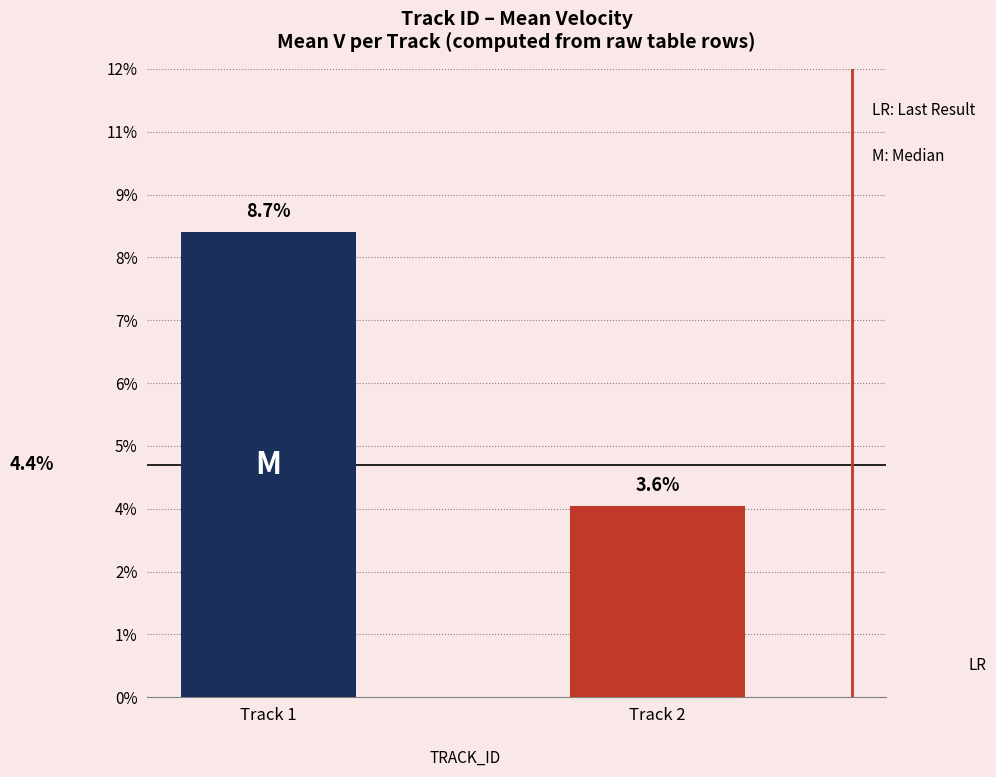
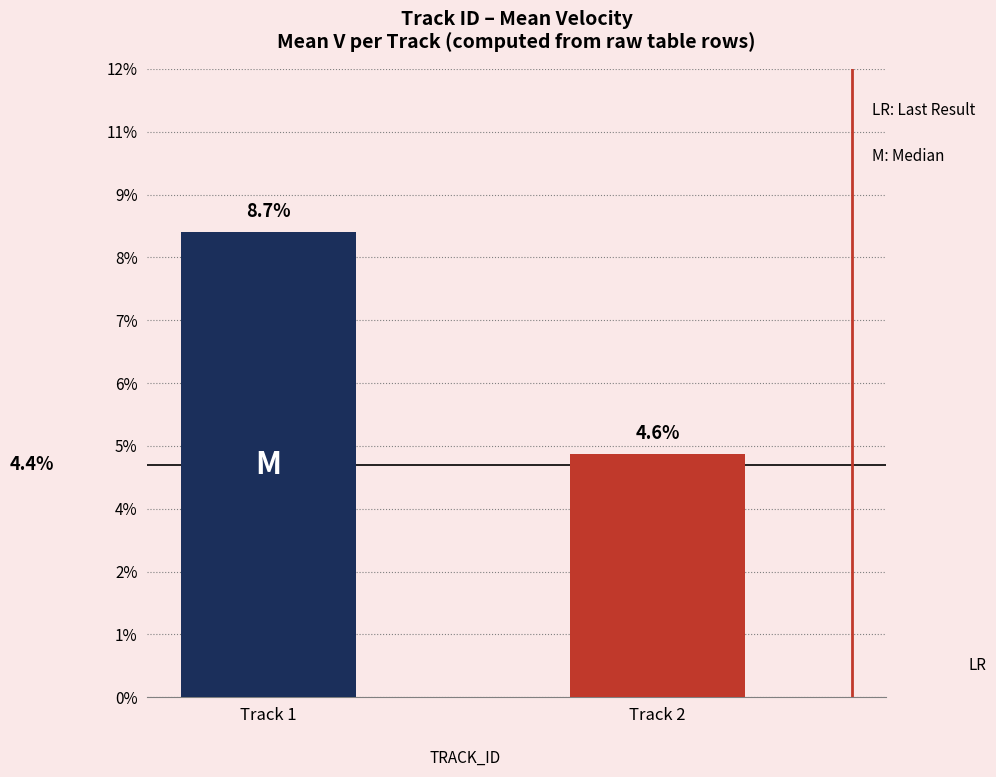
Track 2: 3.6% -> 4.6%
